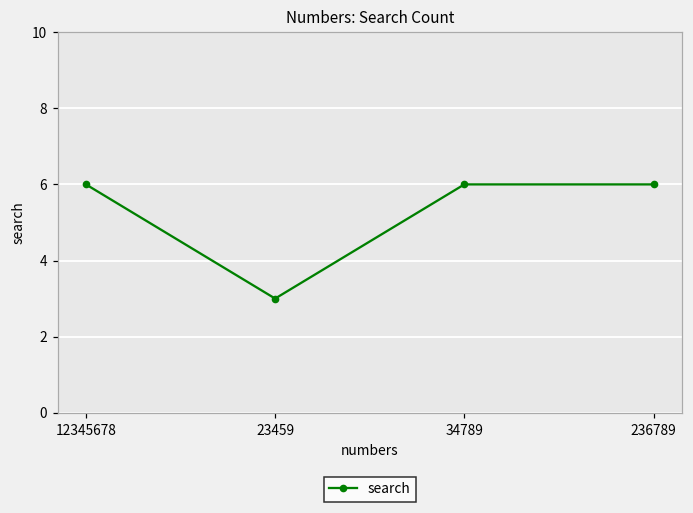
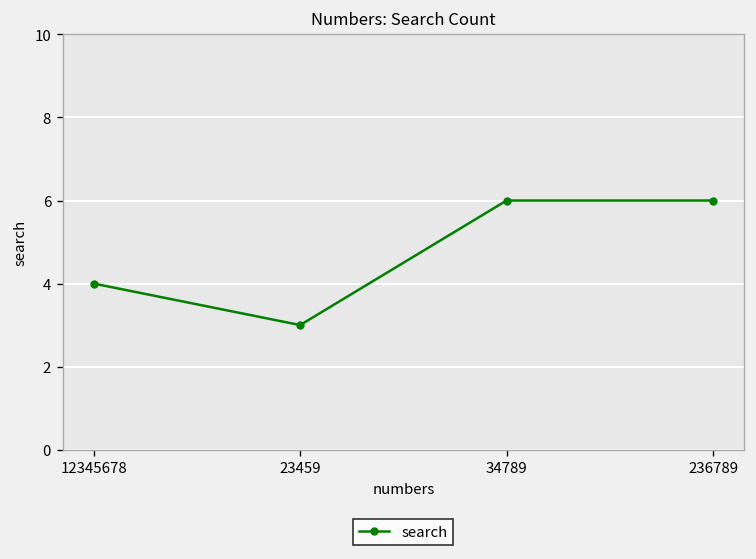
12345678: 6 -> 4
